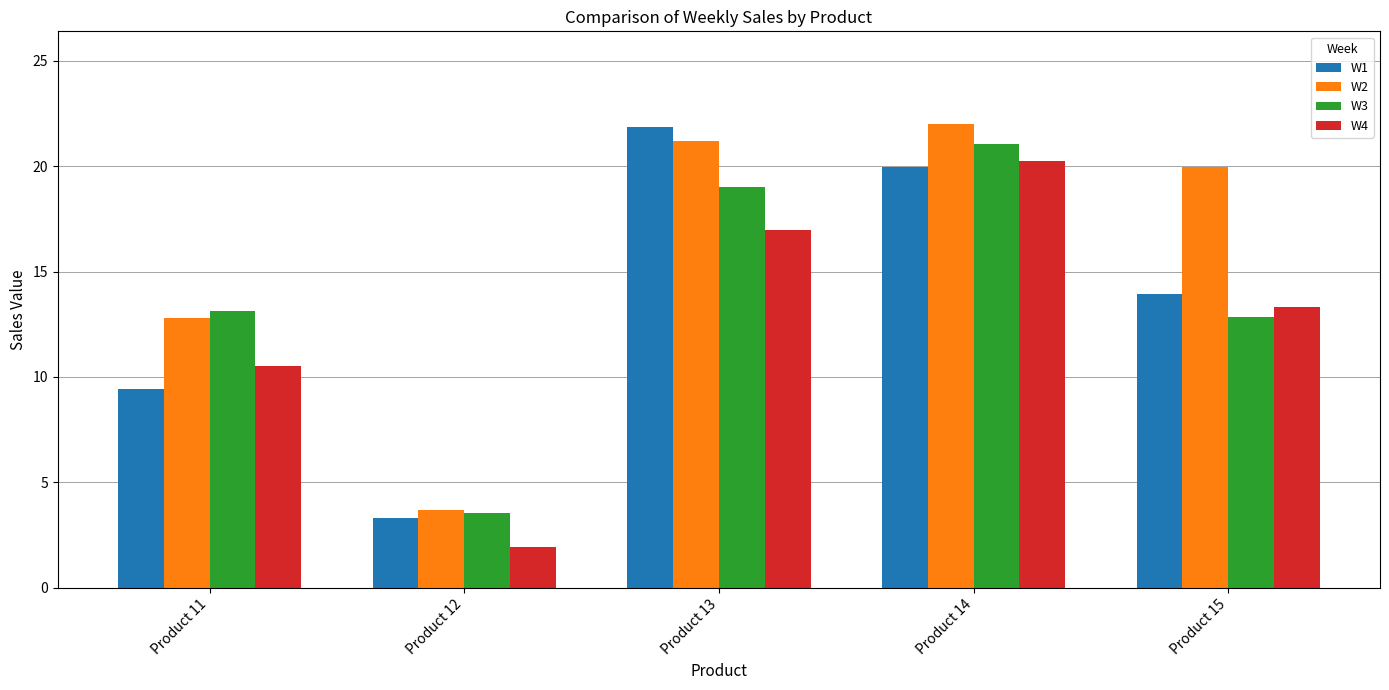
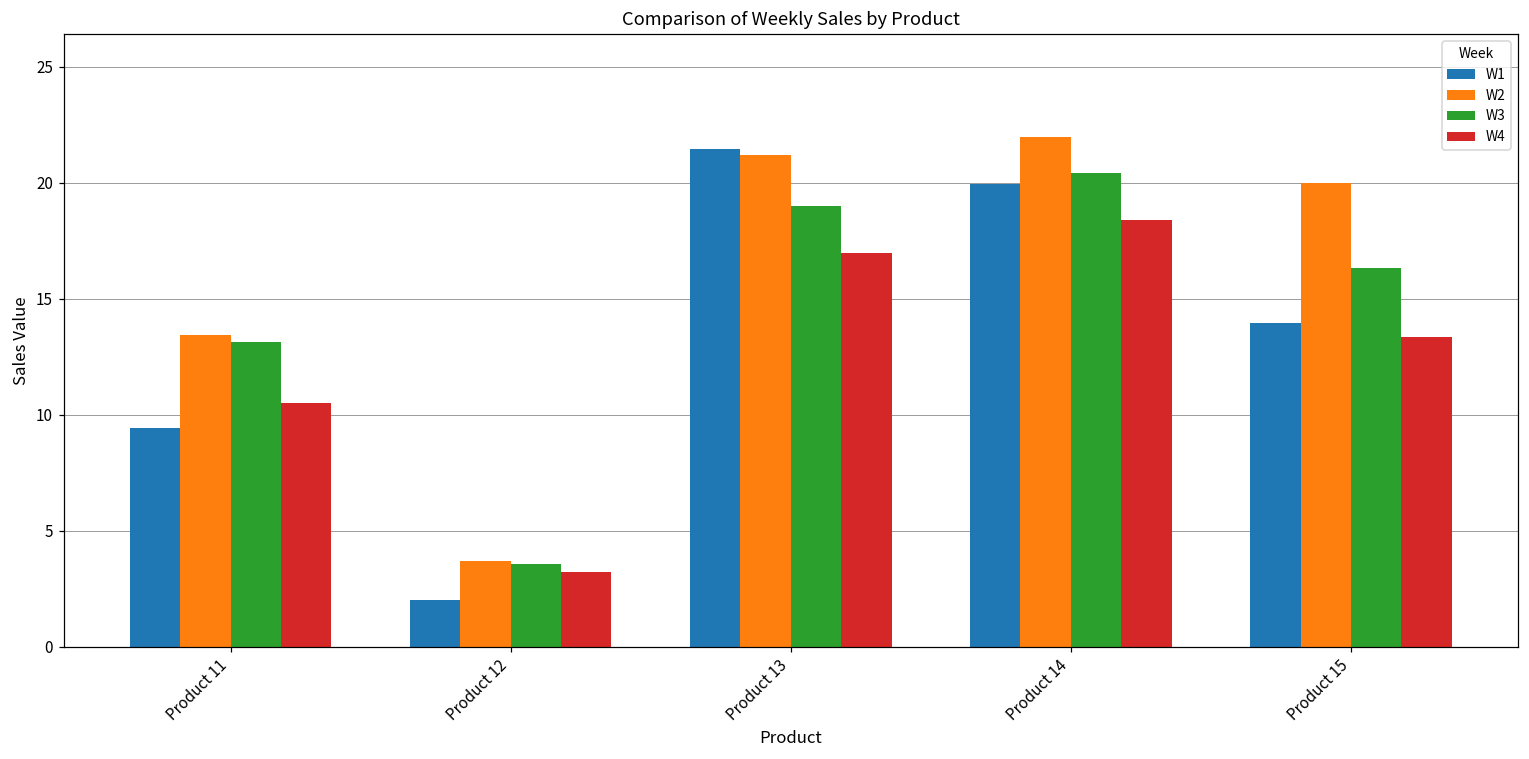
W2, Product 11: 12.8 -> 13.4
W1, Product 12: 3.3 -> 2.0
W4, Product 12: 1.9 -> 3.2
W1, Product 13: 21.9 -> 21.4
W3, Product 14: 21.1 -> 20.4
W4, Product 14: 20.2 -> 18.4
W3, Product 15: 12.9 -> 16.3
